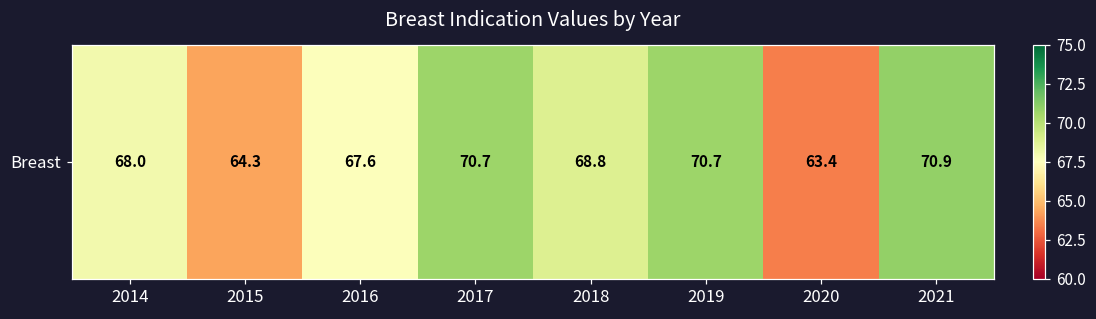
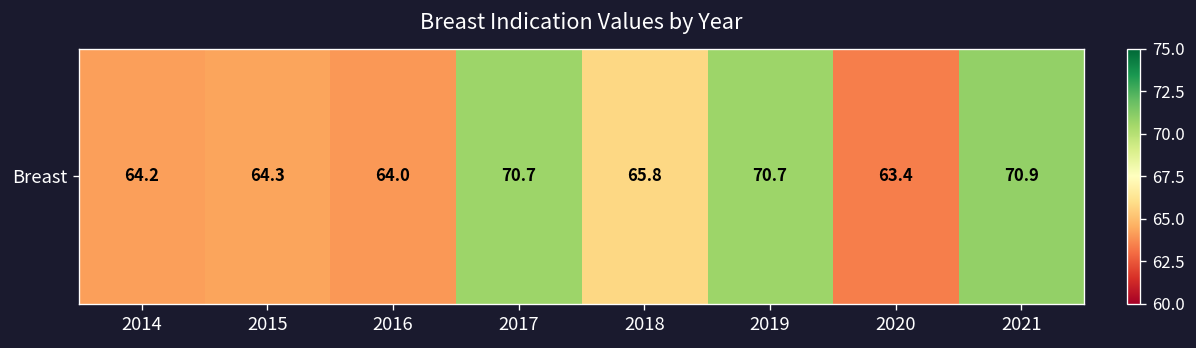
Breast, 2014: 68.0 -> 64.2
Breast, 2016: 67.6 -> 64.0
Breast, 2018: 68.8 -> 65.8
